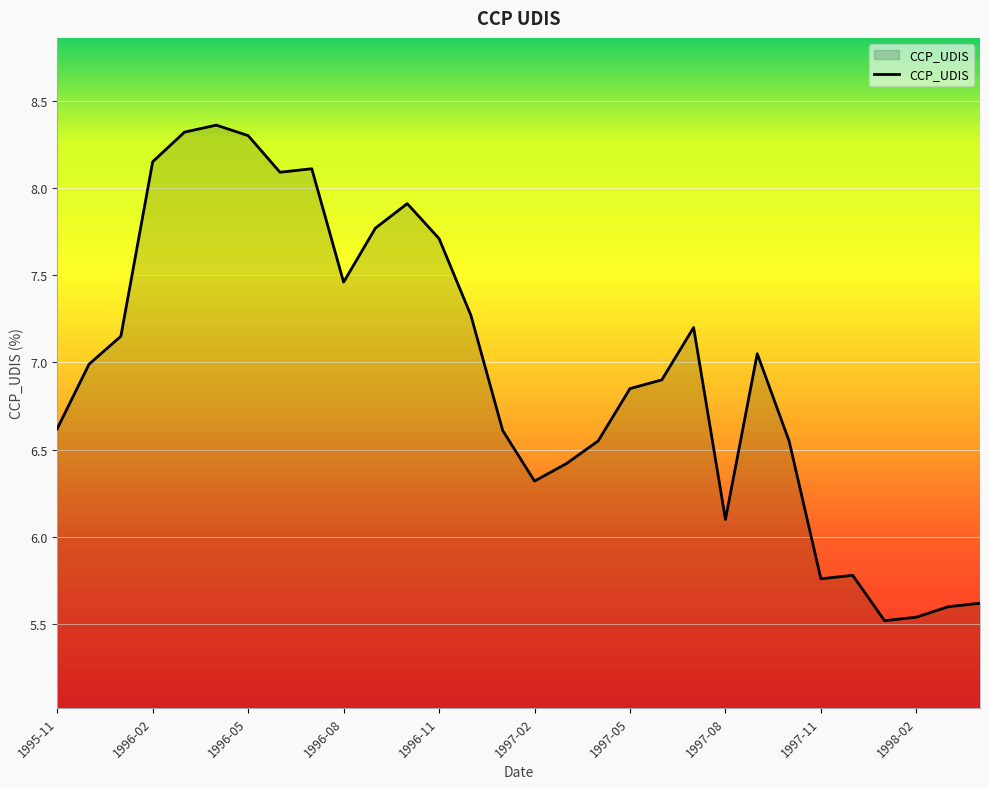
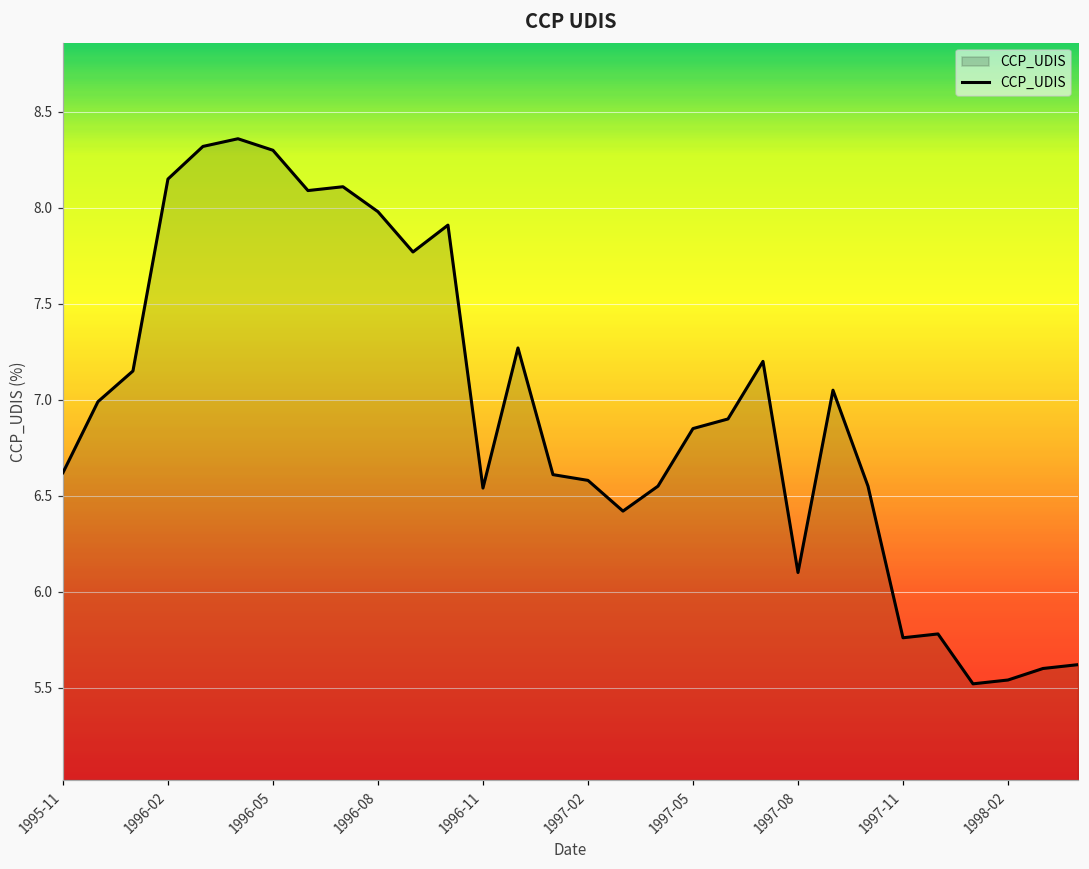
1996-08: 7.46 -> 7.98
1996-11: 7.71 -> 6.54
1997-02: 6.32 -> 6.58
